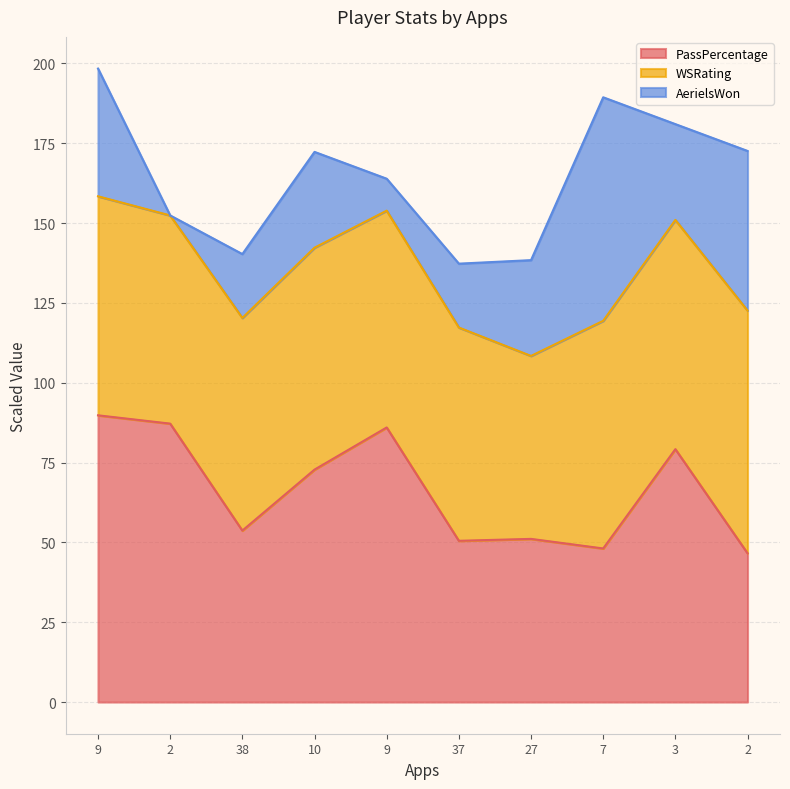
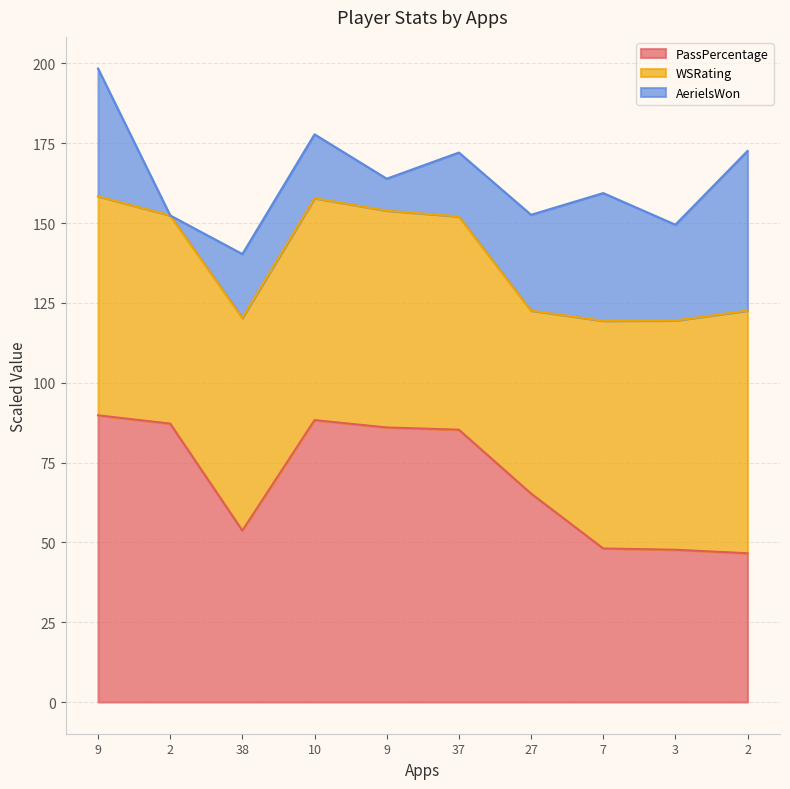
PassPercentage, 10: 73 -> 88
AerielsWon, 10: 30 -> 20
PassPercentage, 37: 51 -> 85
PassPercentage, 27: 51 -> 65
AerielsWon, 7: 70 -> 40
PassPercentage, 3: 79 -> 48
